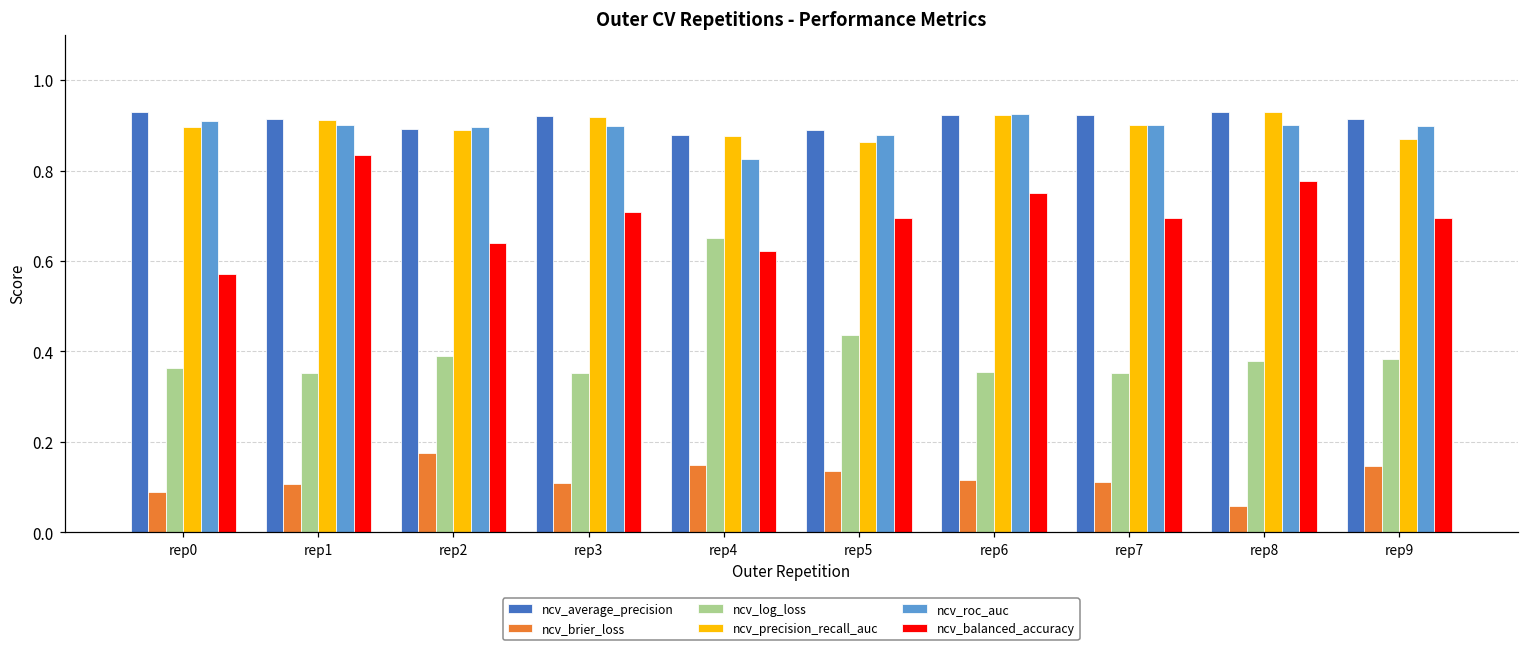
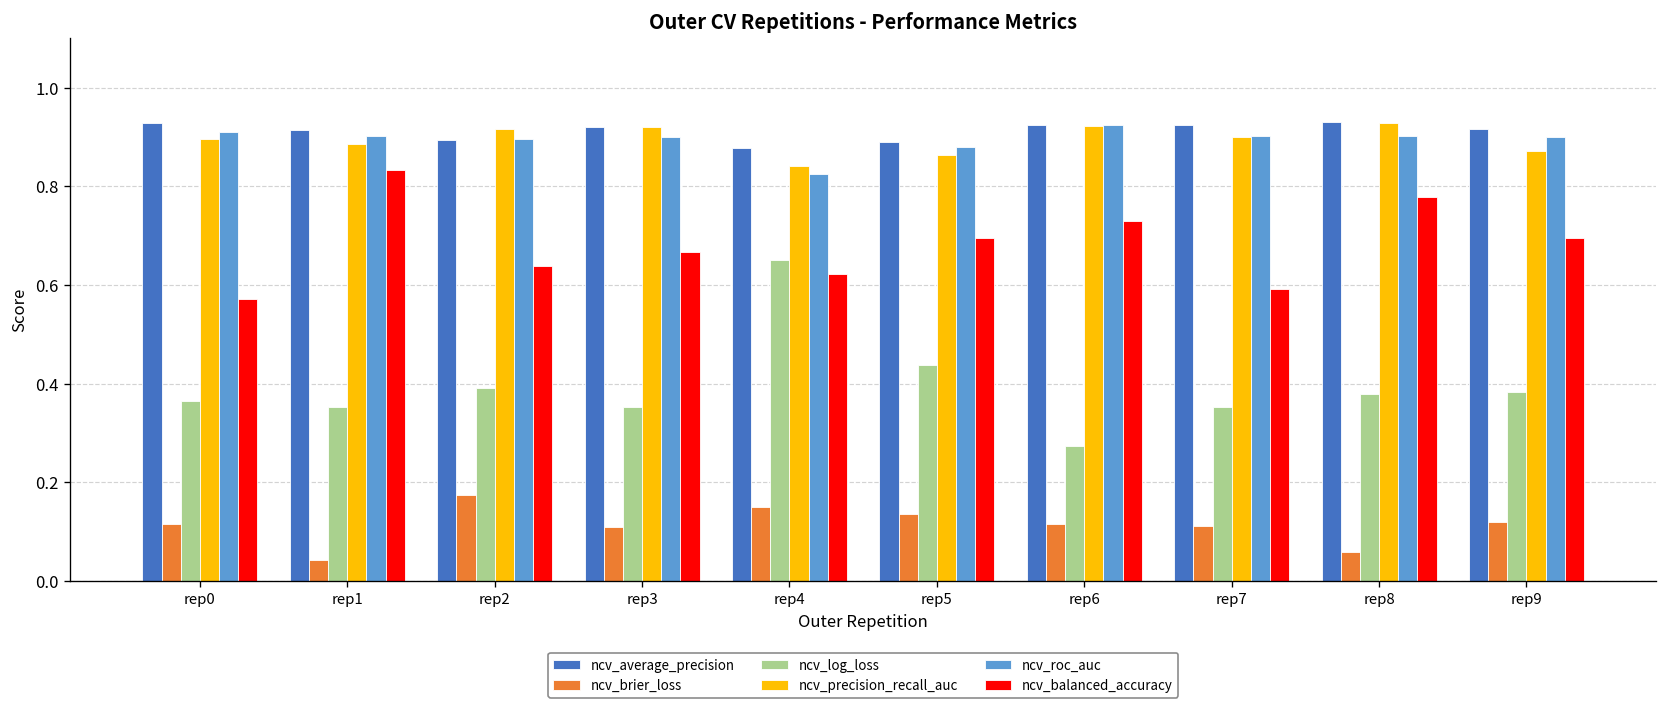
ncv_brier_loss, rep0: 0.09 -> 0.12
ncv_brier_loss, rep1: 0.11 -> 0.04
ncv_precision_recall_auc, rep1: 0.91 -> 0.89
ncv_precision_recall_auc, rep2: 0.89 -> 0.92
ncv_balanced_accuracy, rep3: 0.71 -> 0.67
ncv_precision_recall_auc, rep4: 0.88 -> 0.84
ncv_log_loss, rep6: 0.35 -> 0.27
ncv_balanced_accuracy, rep6: 0.75 -> 0.73
ncv_balanced_accuracy, rep7: 0.69 -> 0.59
ncv_brier_loss, rep9: 0.15 -> 0.12
